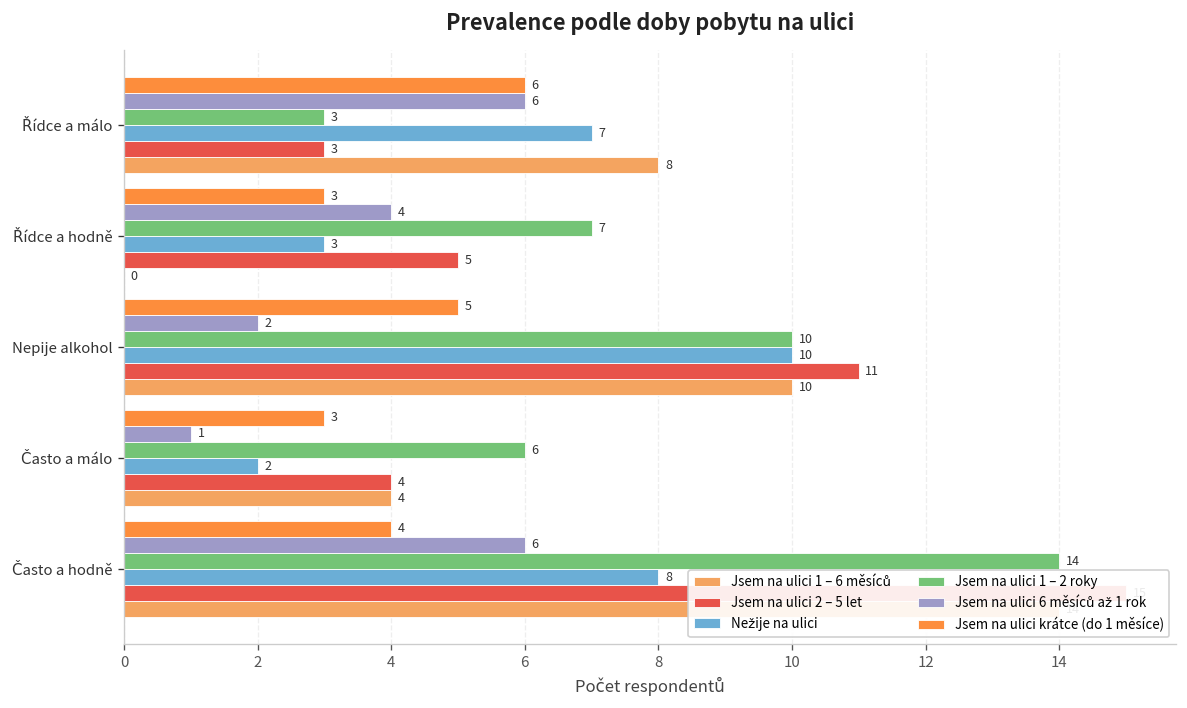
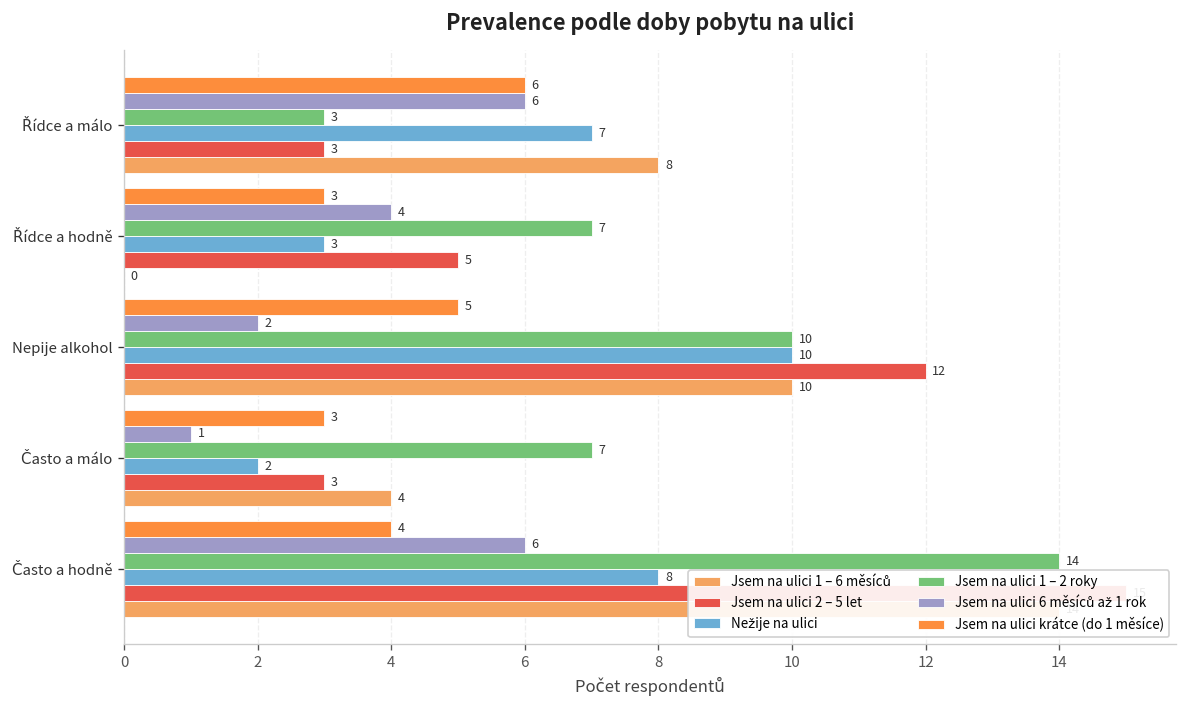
Jsem na ulici 2 – 5 let, Nepije alkohol: 11 -> 12
Jsem na ulici 1 – 2 roky, Často a málo: 6 -> 7
Jsem na ulici 2 – 5 let, Často a málo: 4 -> 3
